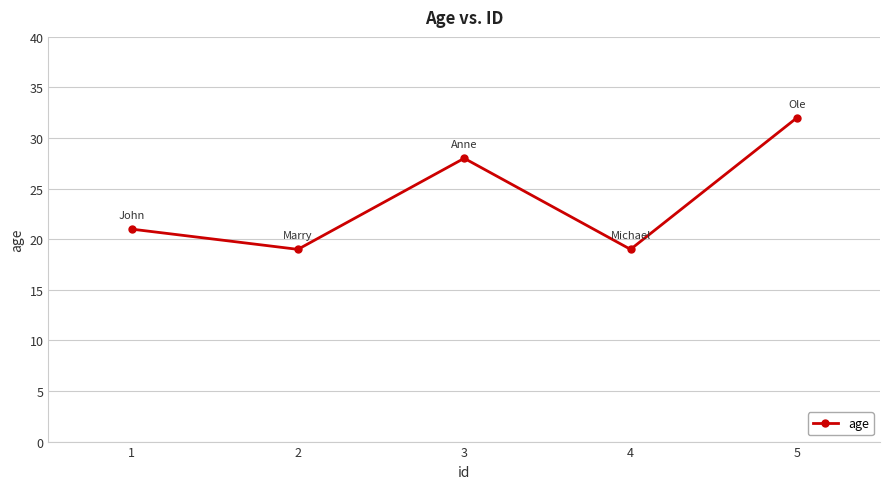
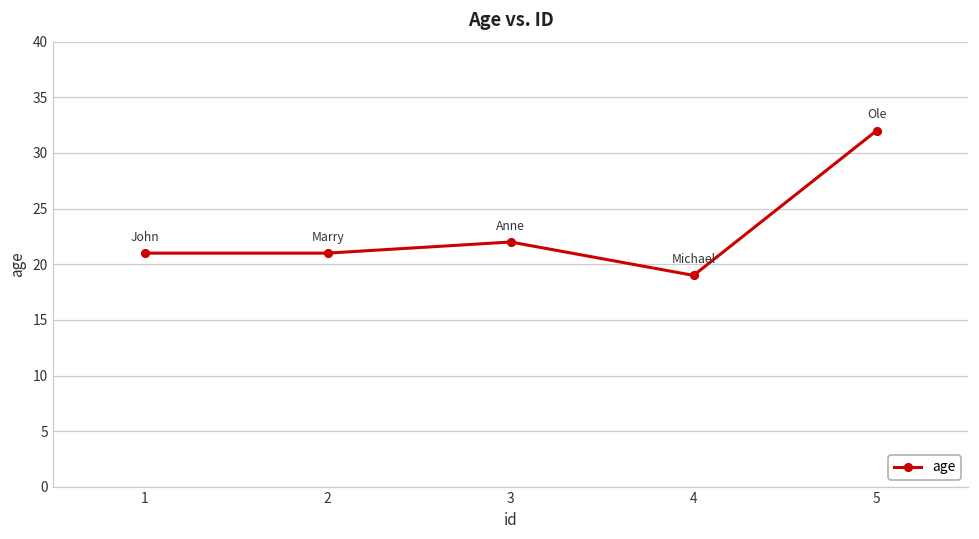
2: 19 -> 21
3: 28 -> 22
